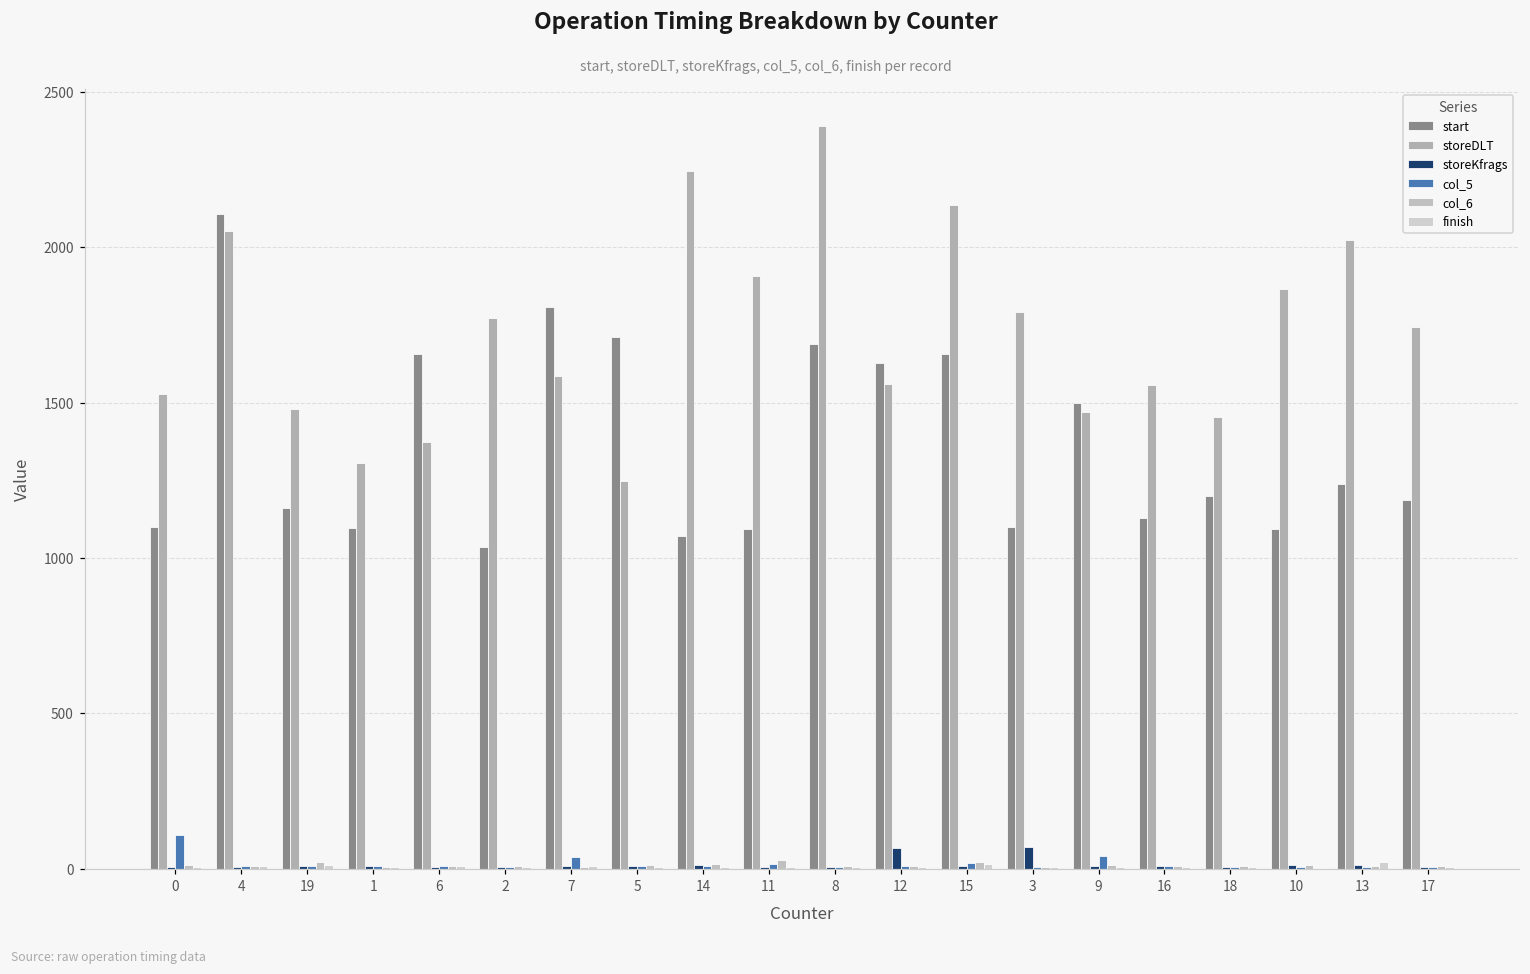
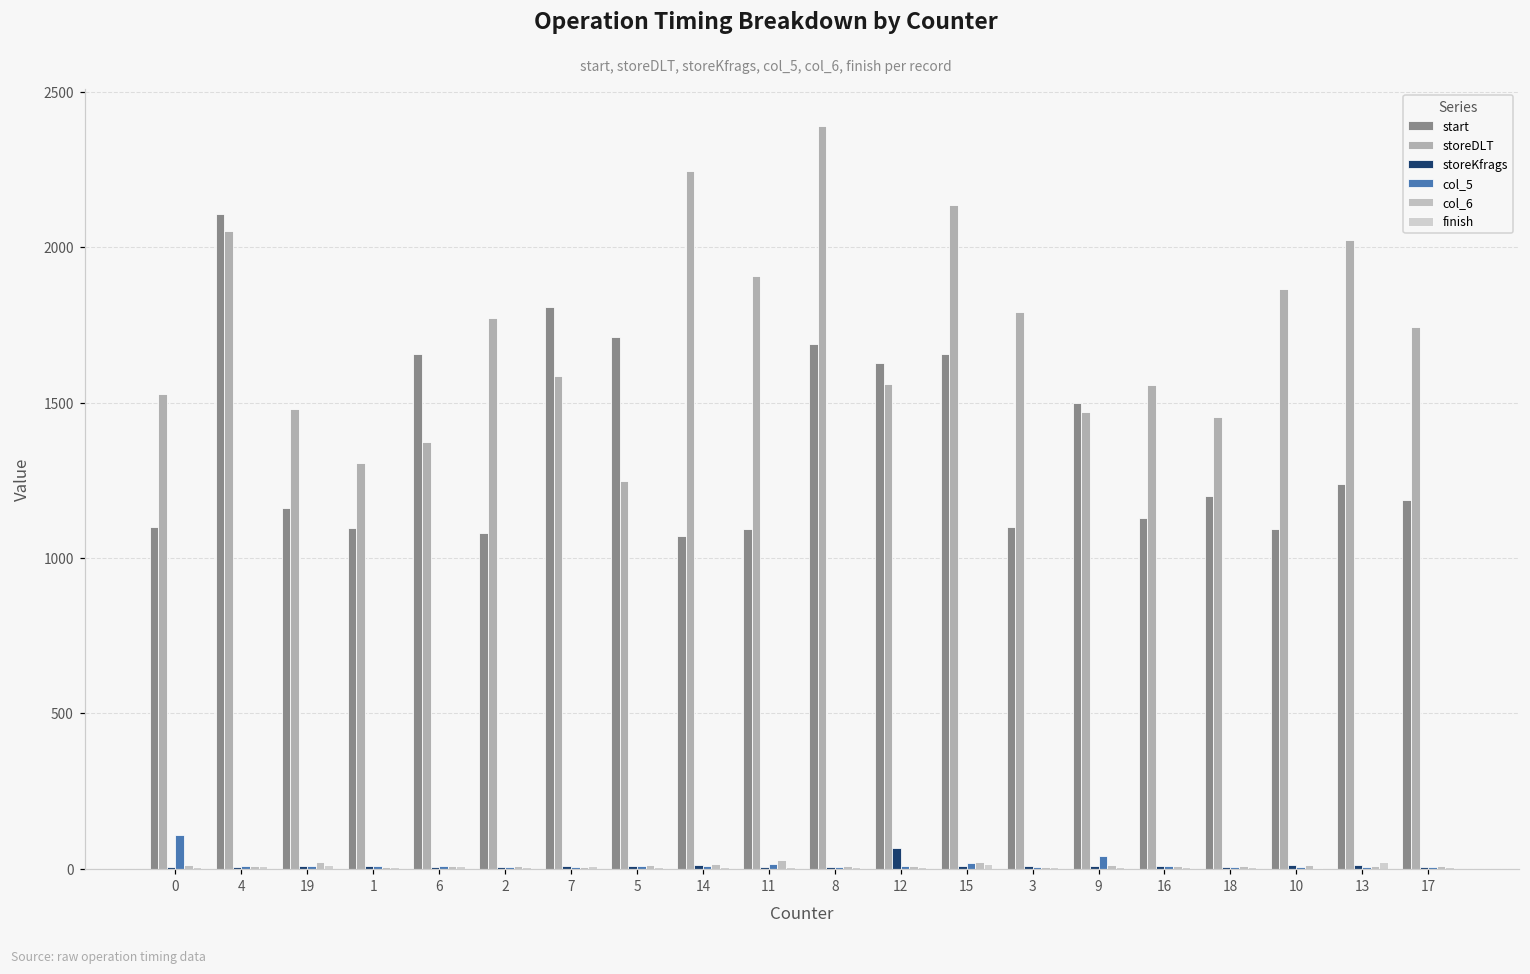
start, 2: 1040 -> 1080
col_5, 7: 40 -> 10
storeKfrags, 3: 70 -> 10
